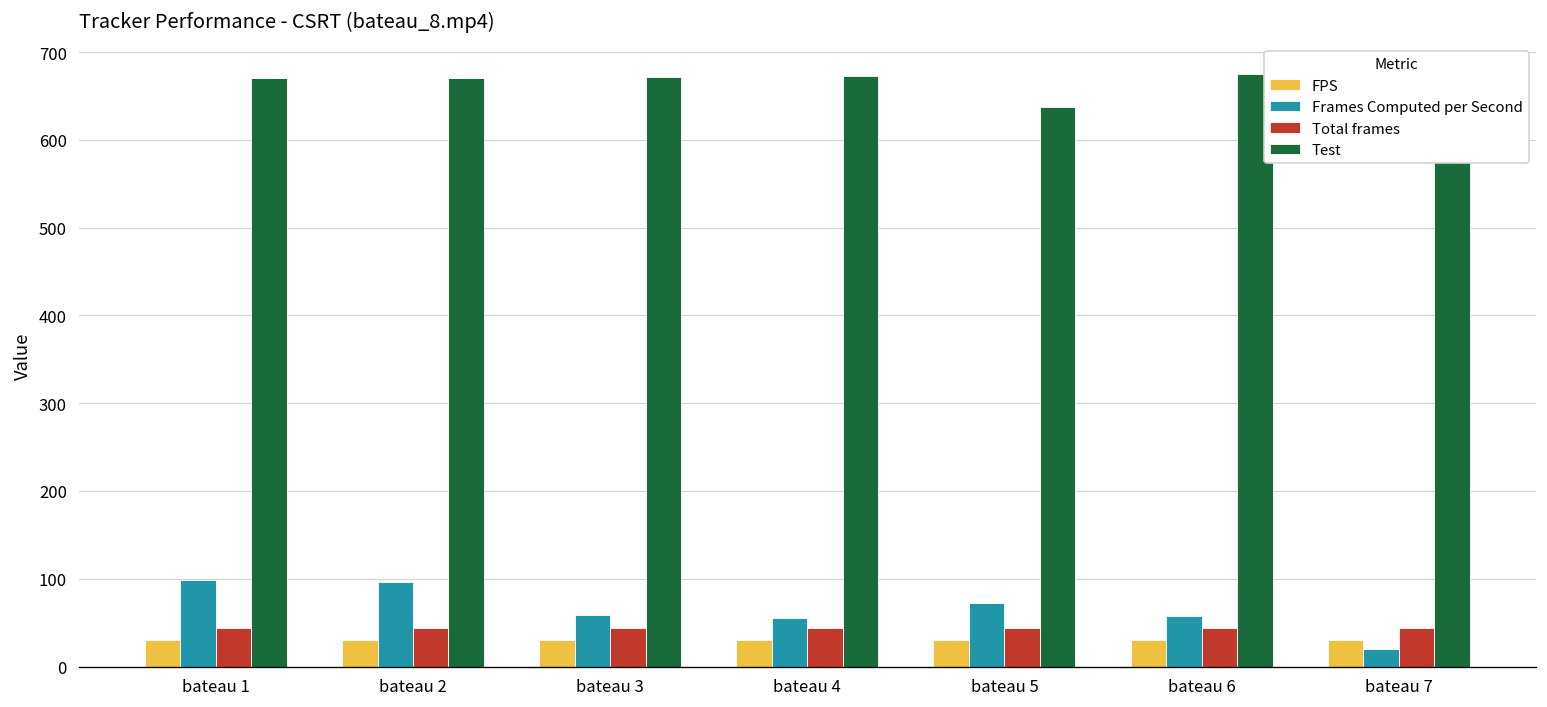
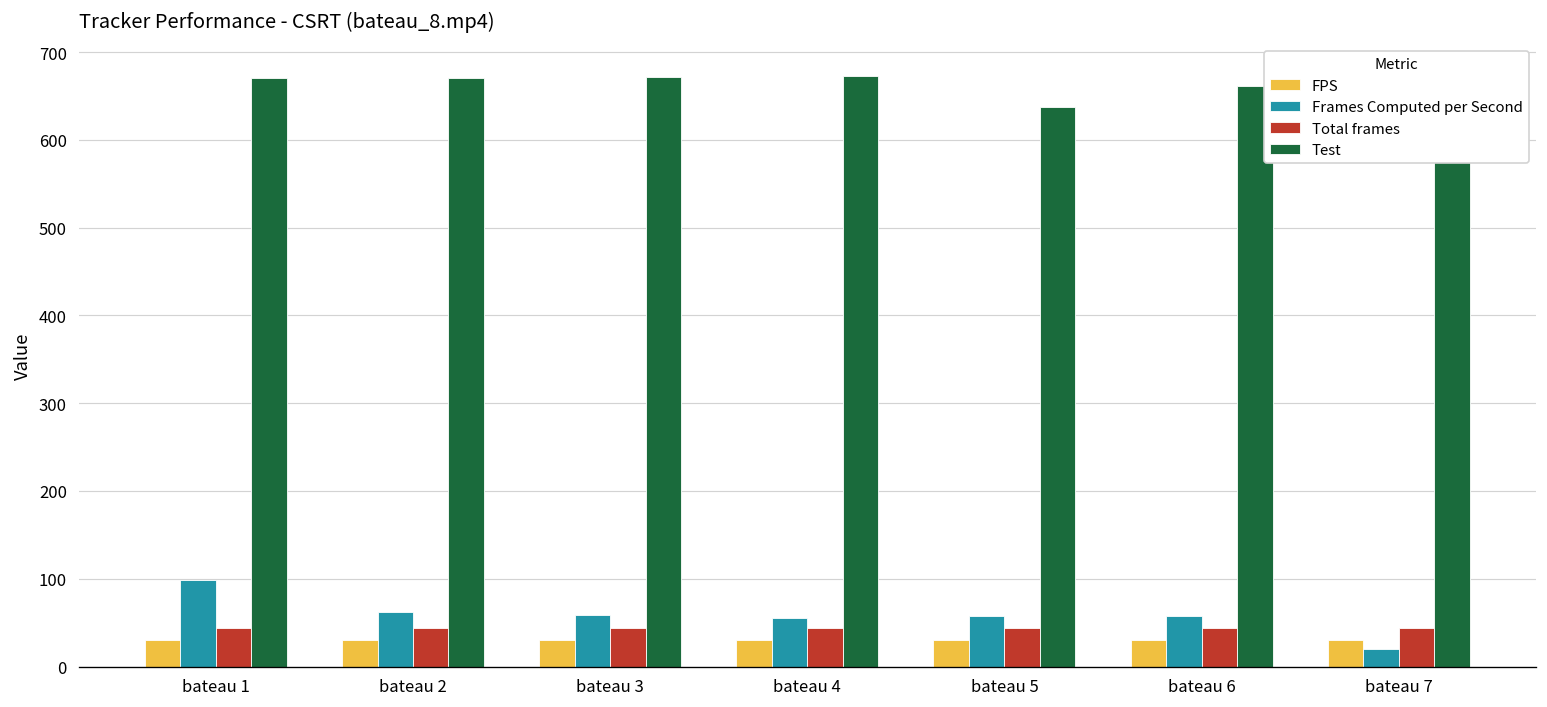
Frames Computed per Second, bateau 2: 100 -> 60
Frames Computed per Second, bateau 5: 70 -> 60
Test, bateau 6: 680 -> 660
